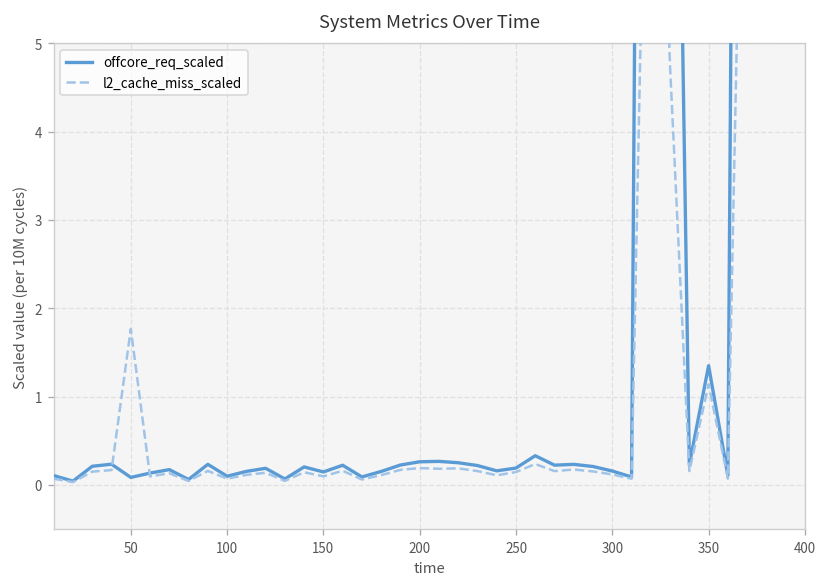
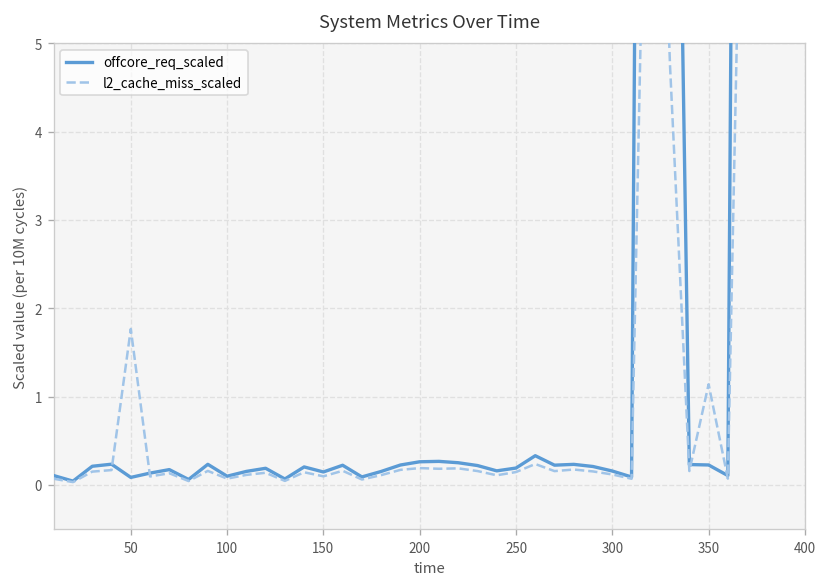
offcore_req_scaled, 350: 1.3 -> 0.2
